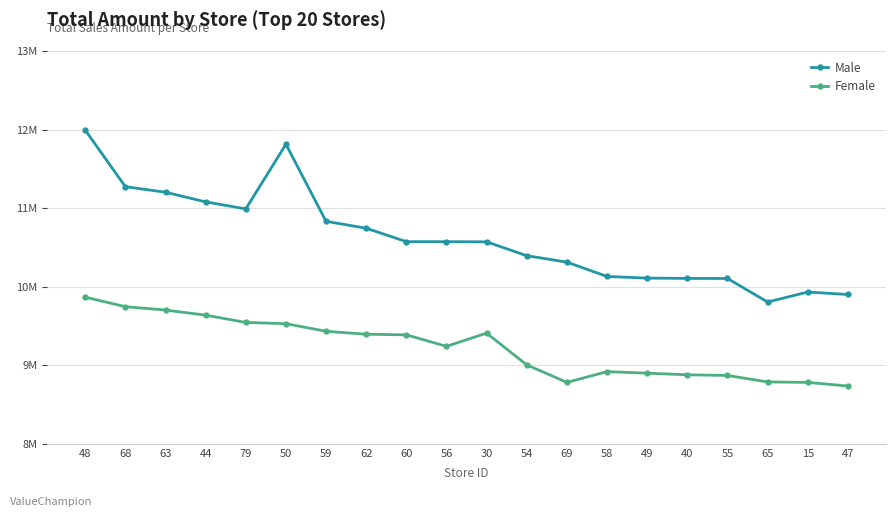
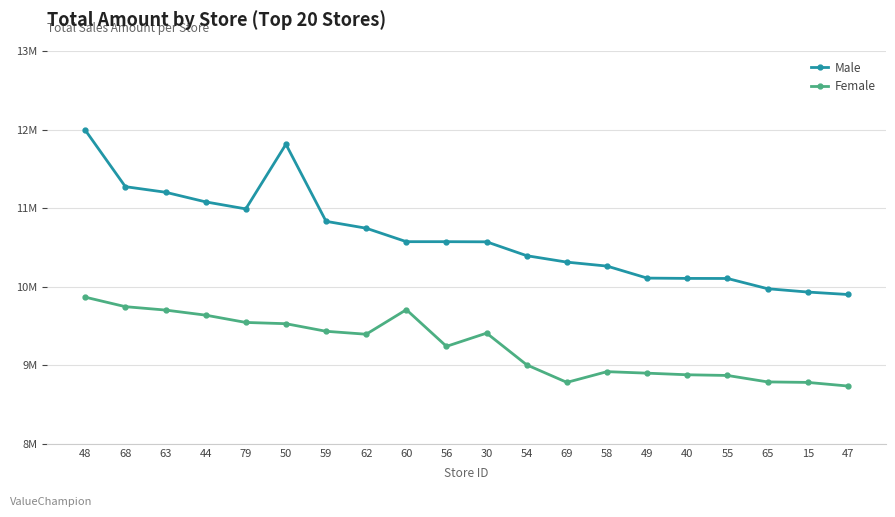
Female, 60: 9400000 -> 9700000
Male, 58: 10100000 -> 10300000
Male, 65: 9800000 -> 10000000
